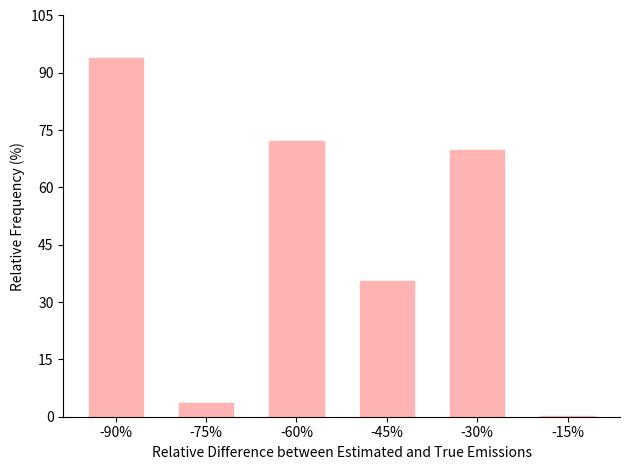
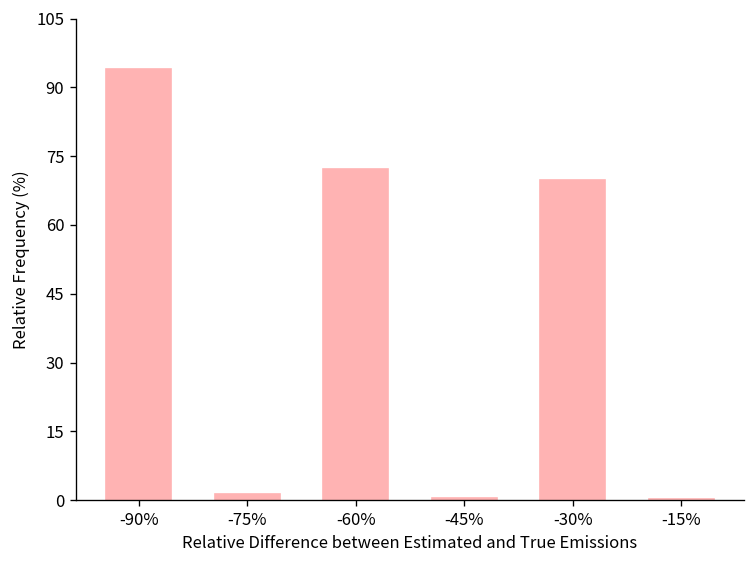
-75%: 4 -> 1
-45%: 36 -> 1
